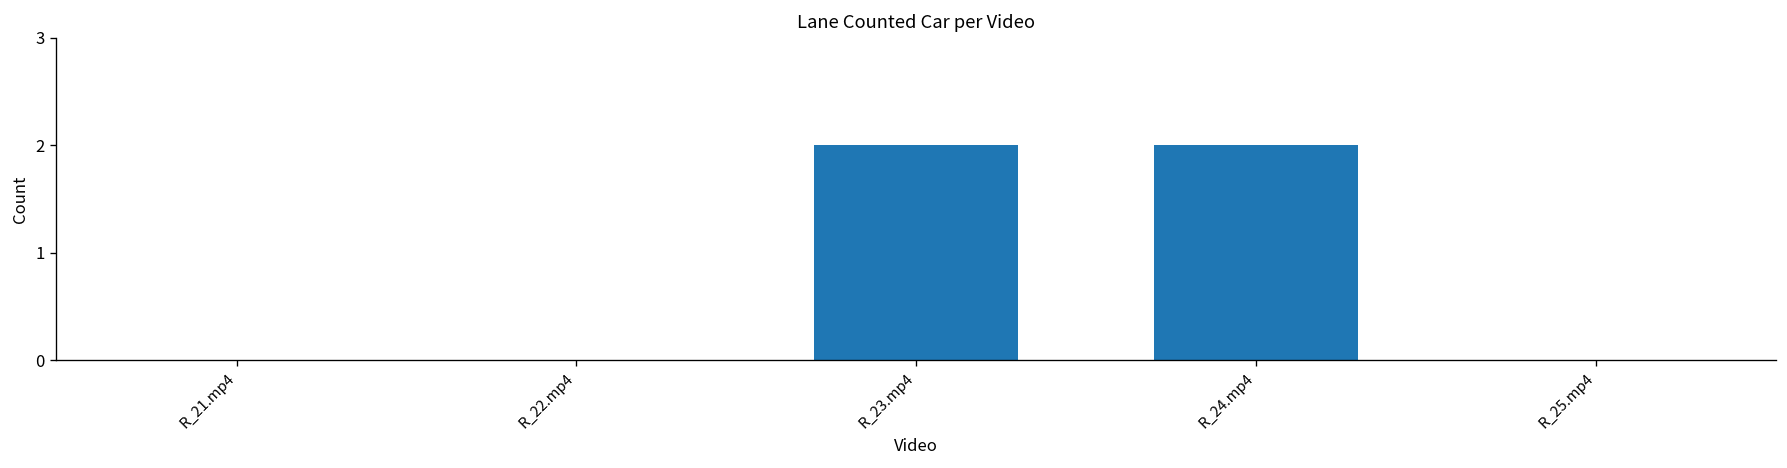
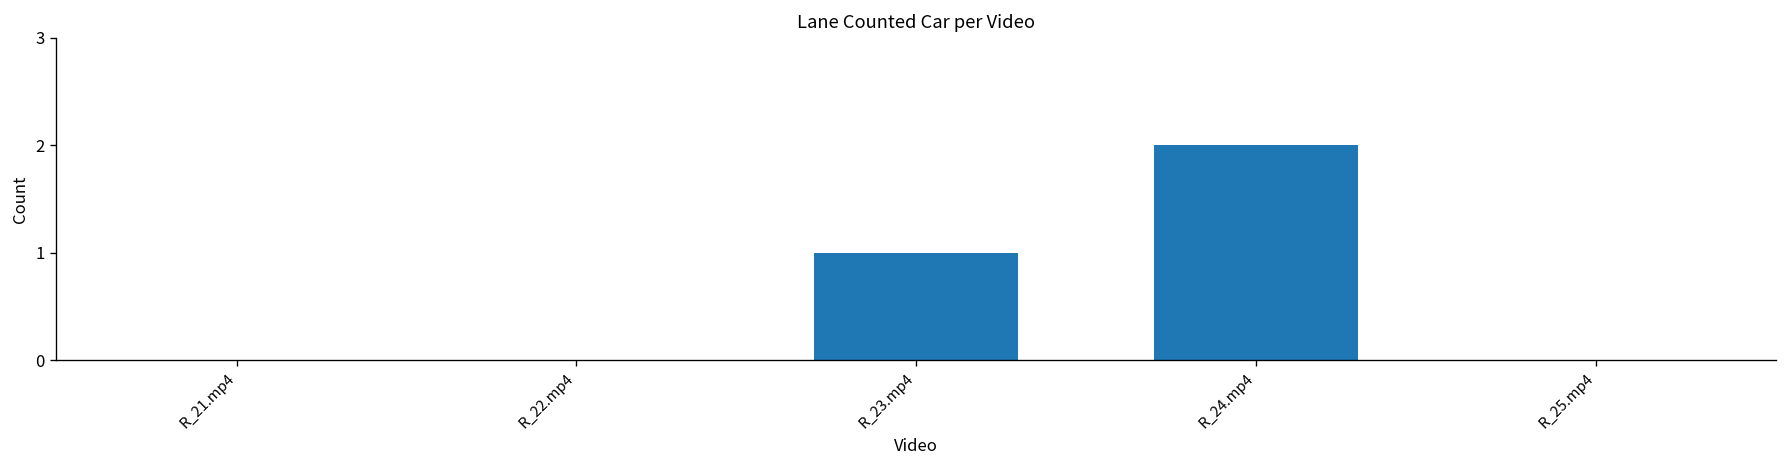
R_23.mp4: 2 -> 1
